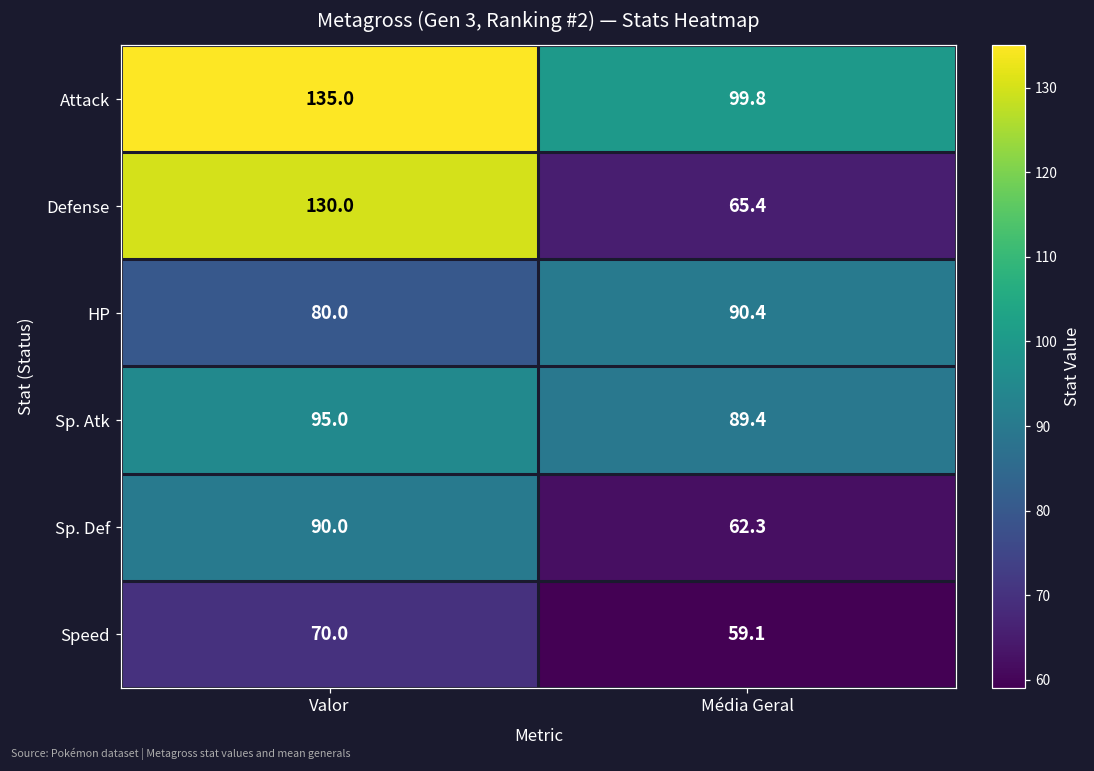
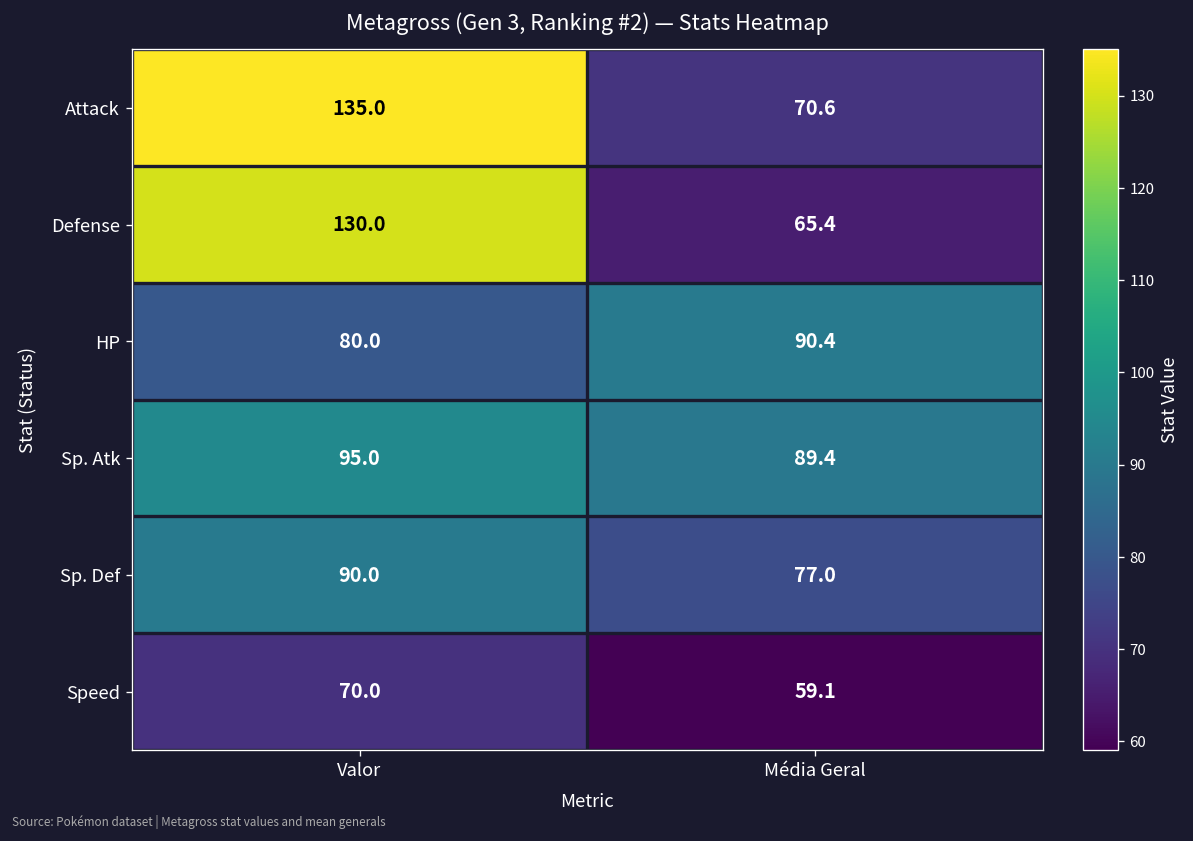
Attack, Média Geral: 99.8 -> 70.6
Sp. Def, Média Geral: 62.3 -> 77.0
